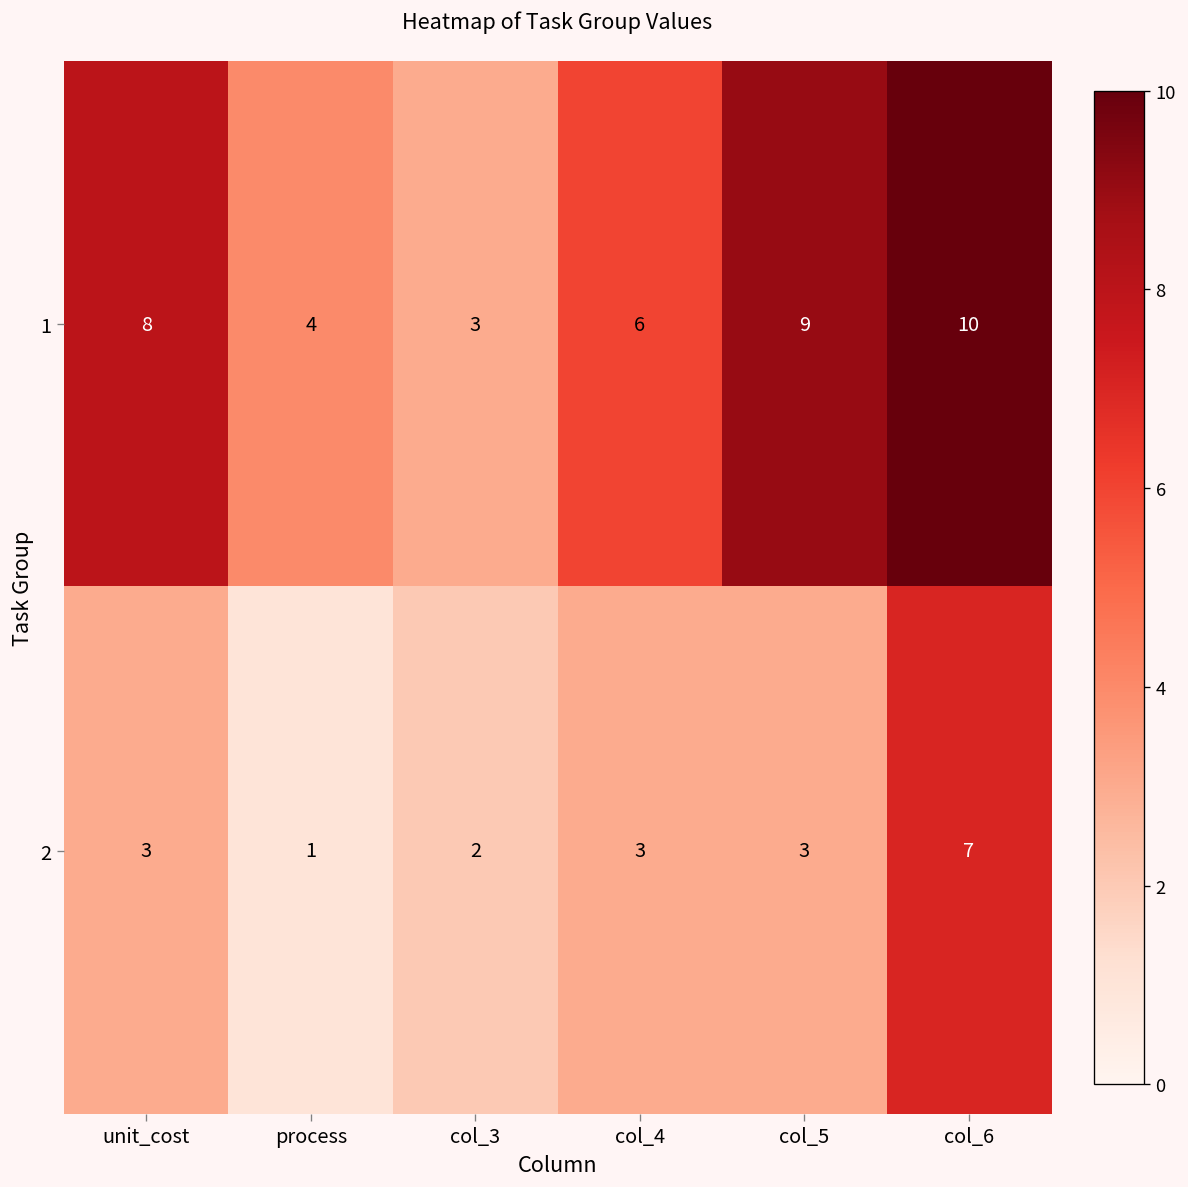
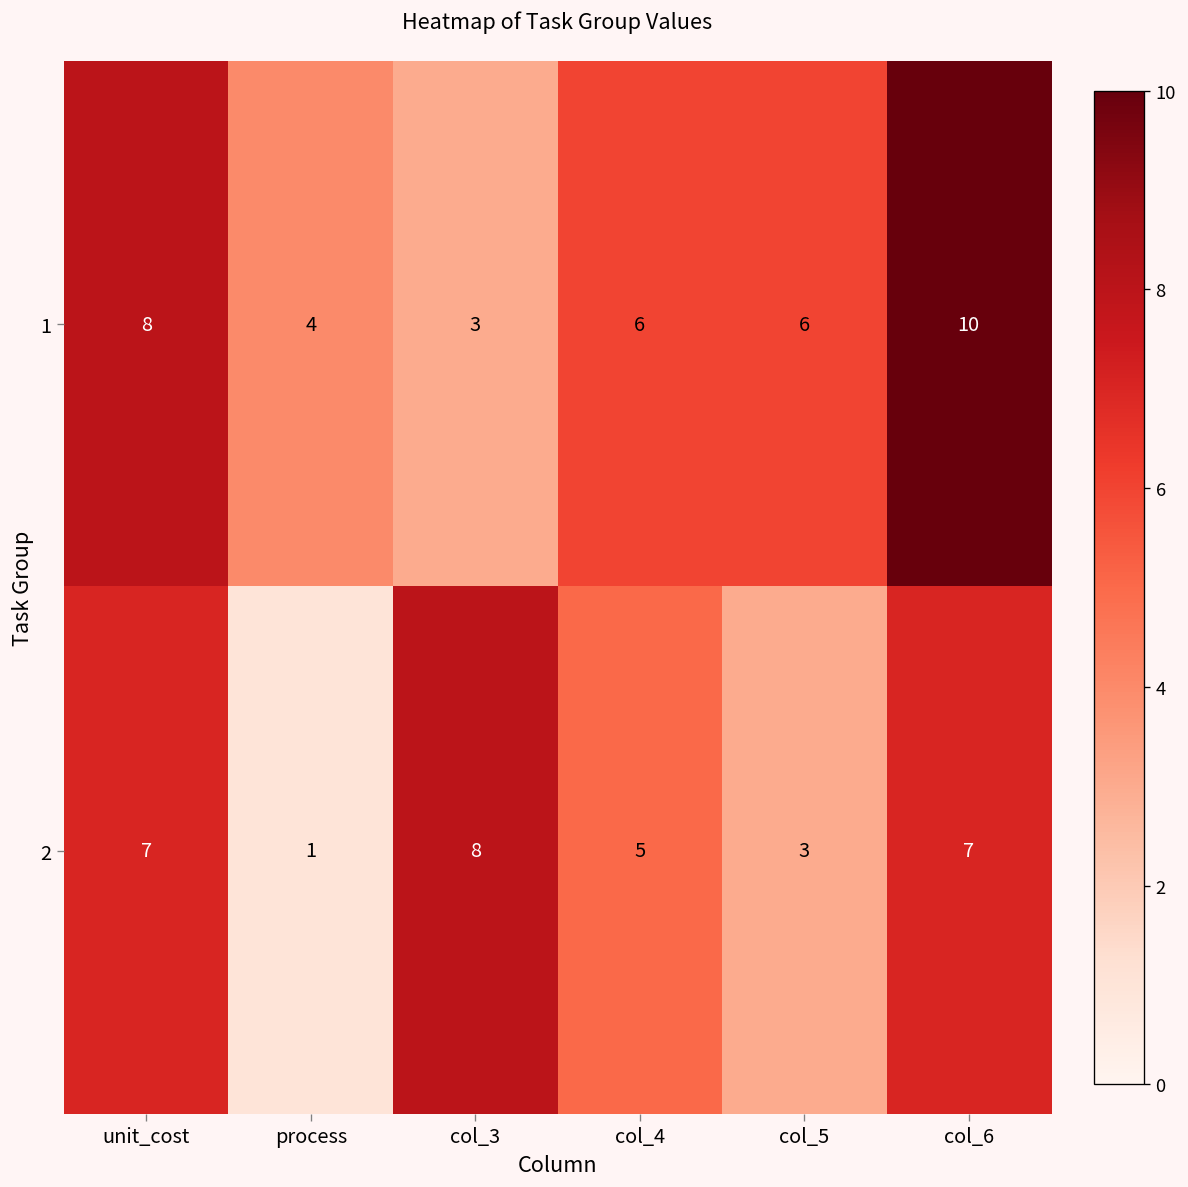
1, col_5: 9 -> 6
2, unit_cost: 3 -> 7
2, col_3: 2 -> 8
2, col_4: 3 -> 5
